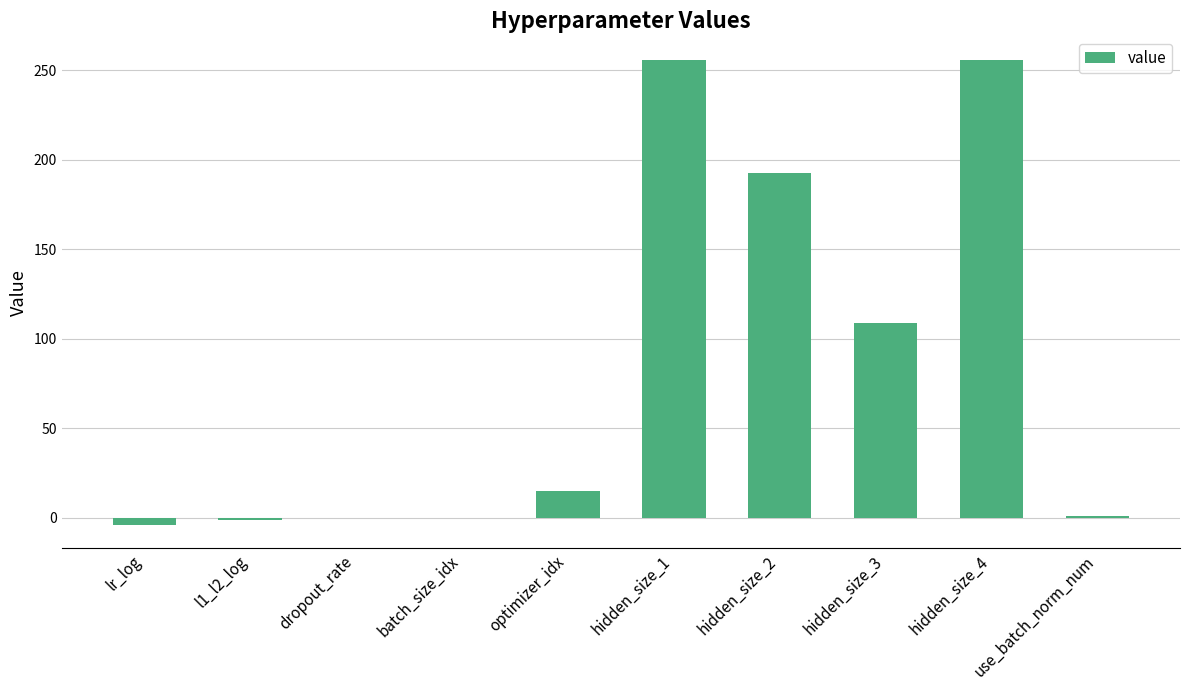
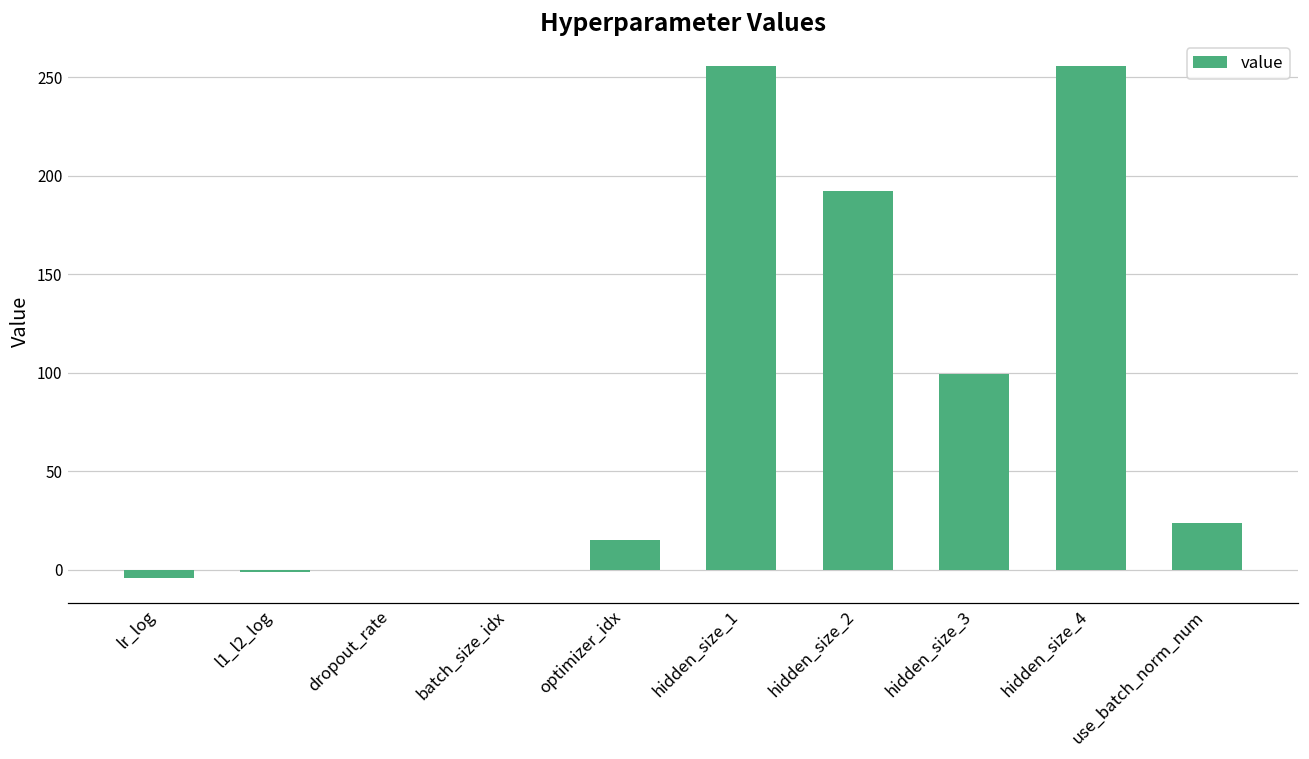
hidden_size_3: 109 -> 99
use_batch_norm_num: 1 -> 24
